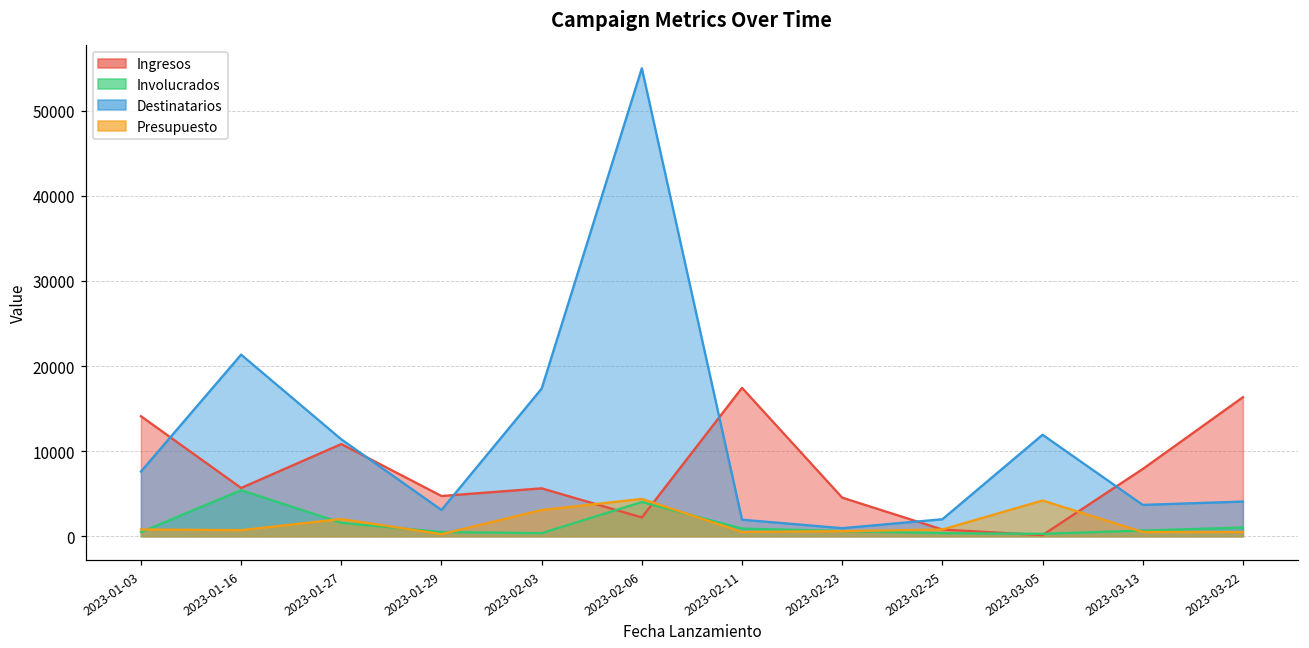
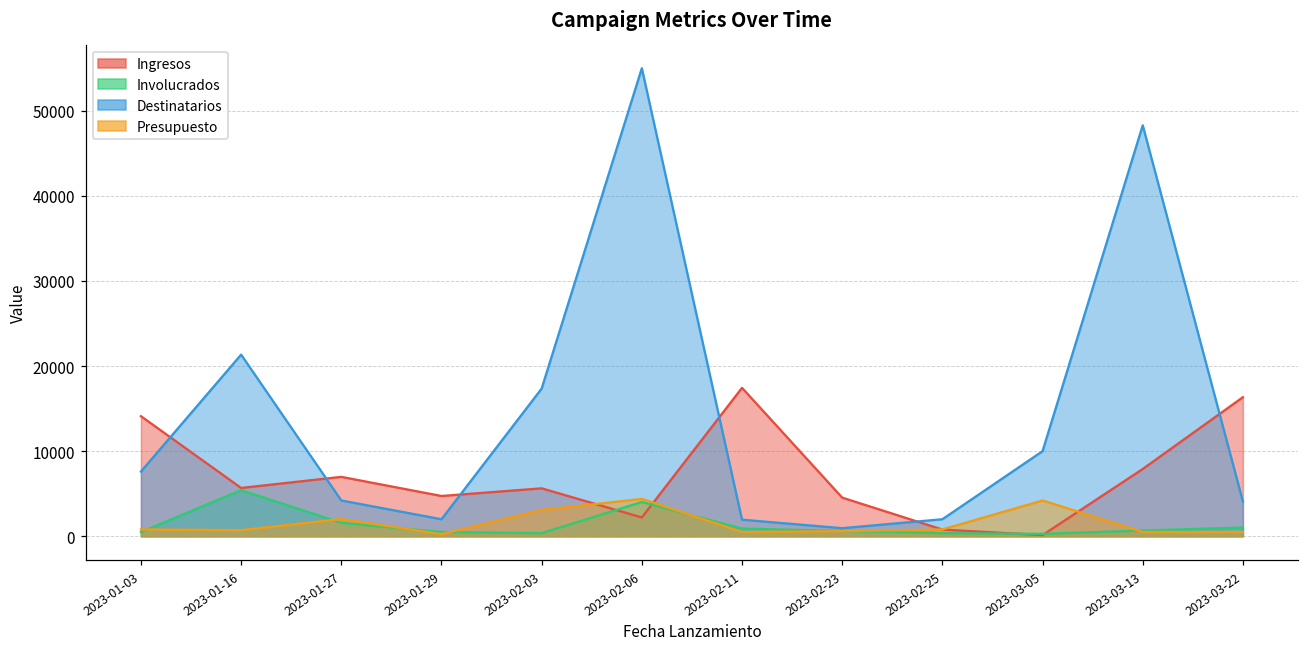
Ingresos, 2023-01-27: 11000 -> 7000
Destinatarios, 2023-01-27: 11000 -> 4000
Destinatarios, 2023-01-29: 3000 -> 2000
Destinatarios, 2023-03-05: 12000 -> 10000
Destinatarios, 2023-03-13: 4000 -> 48000
